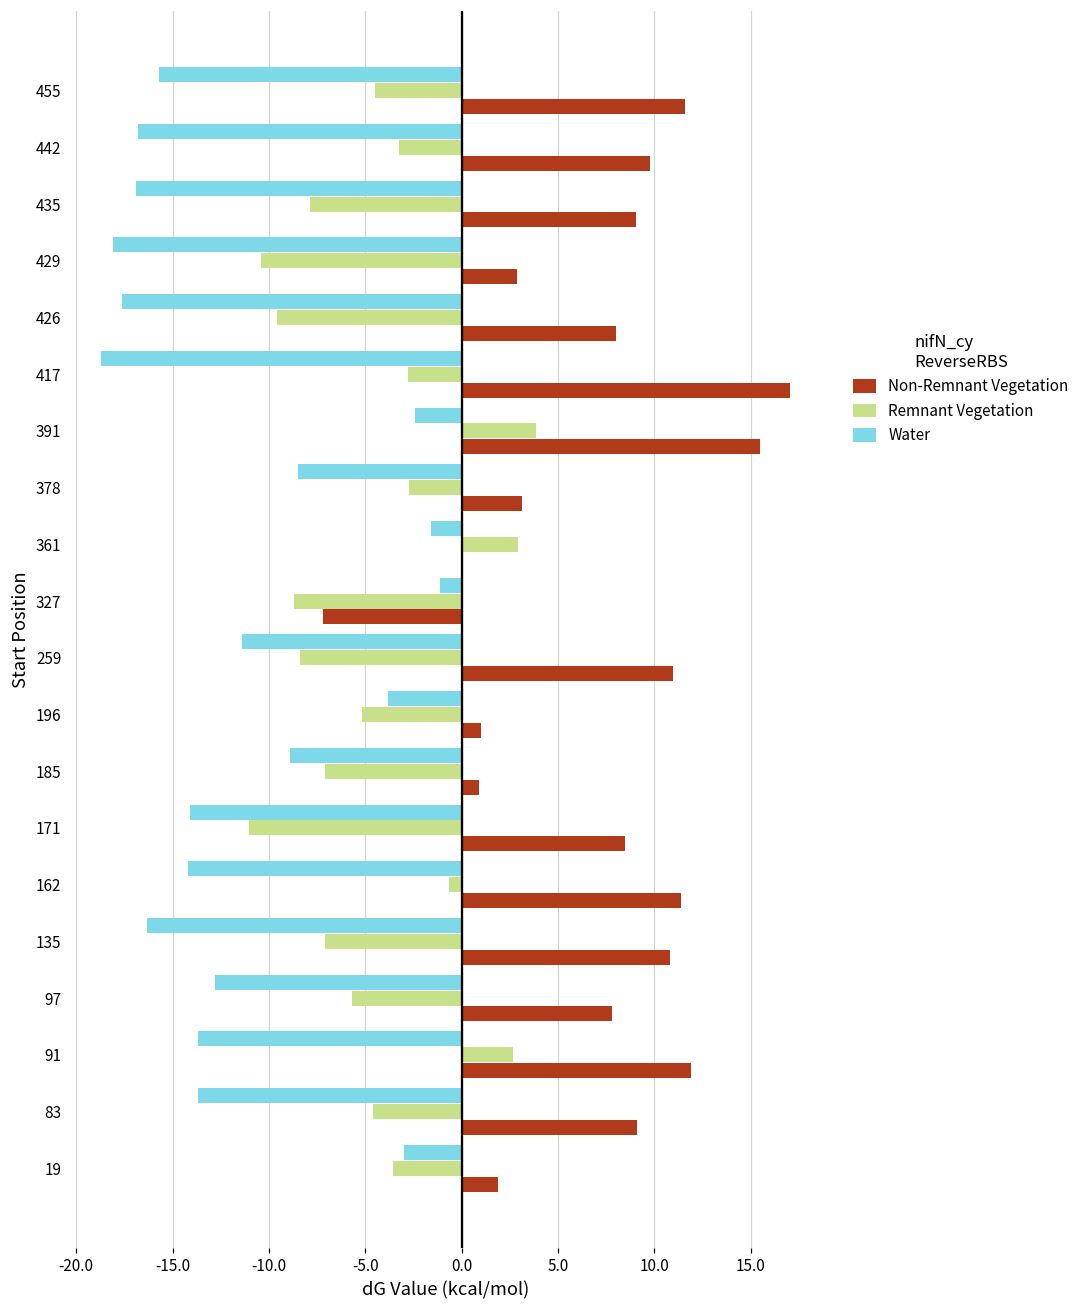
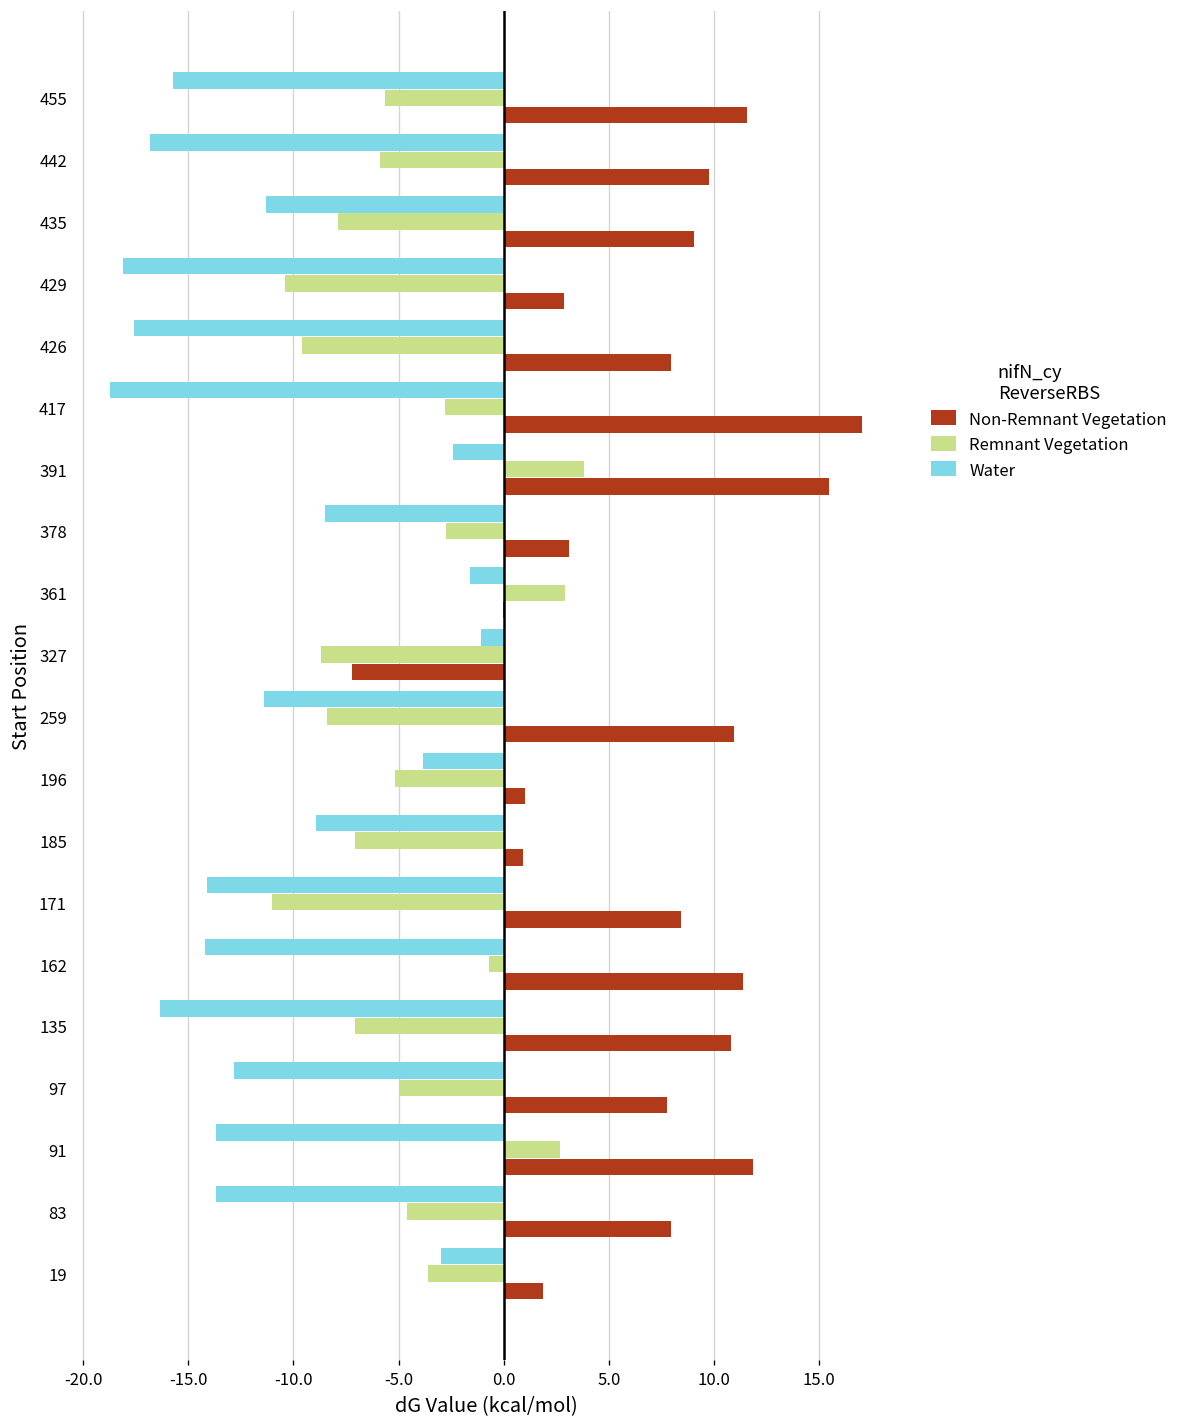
Remnant Vegetation, 455: -4.5 -> -5.7
Remnant Vegetation, 442: -3.2 -> -5.9
Water, 435: -16.9 -> -11.3
Remnant Vegetation, 97: -5.7 -> -5.0
Non-Remnant Vegetation, 83: 9.1 -> 8.0
